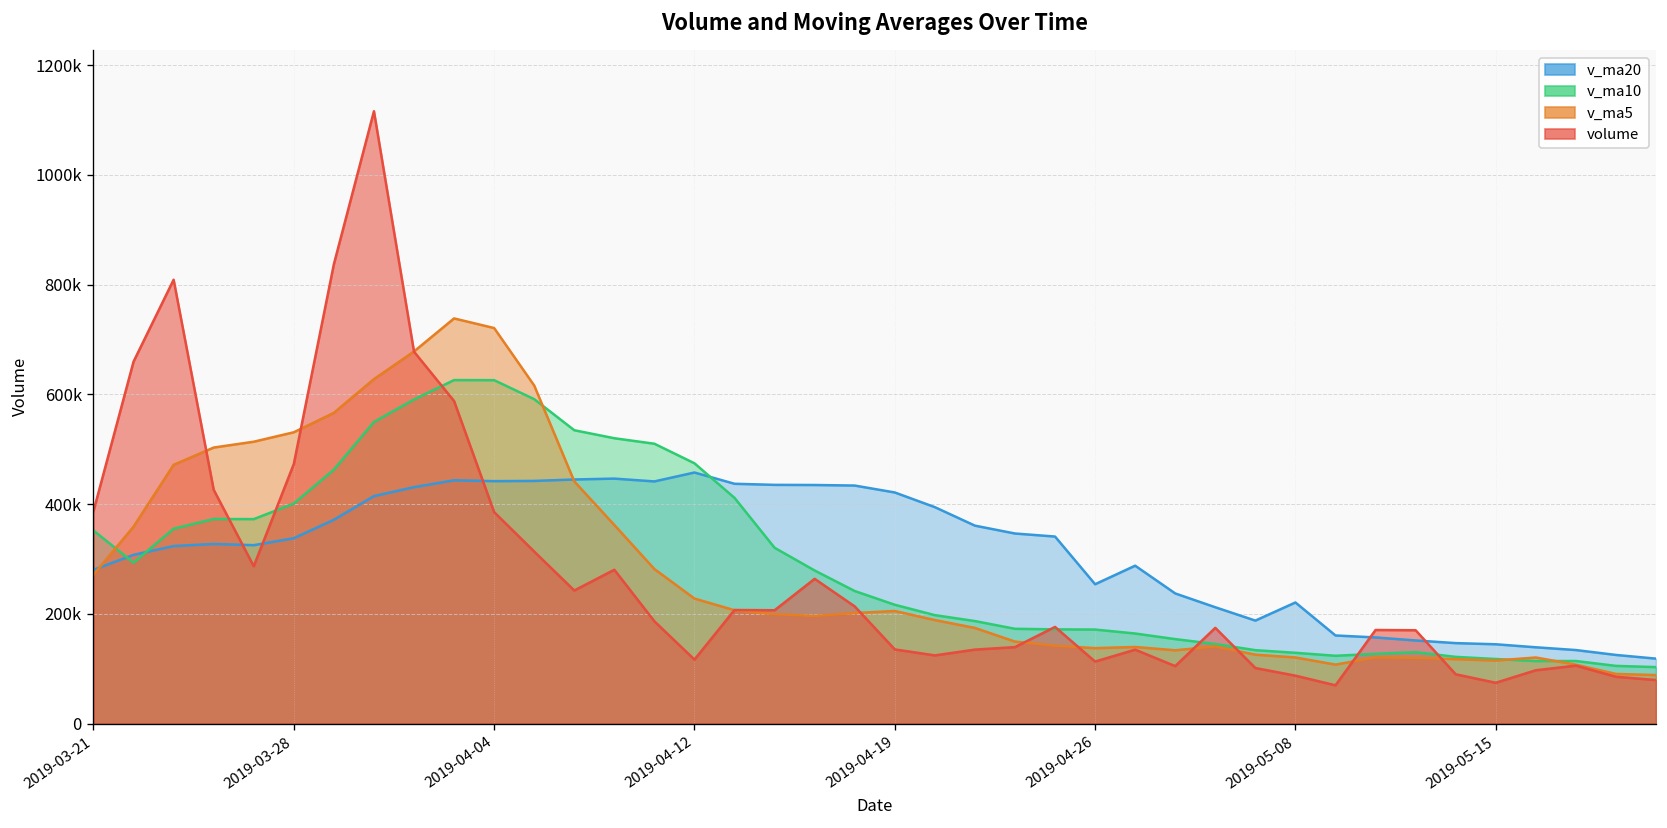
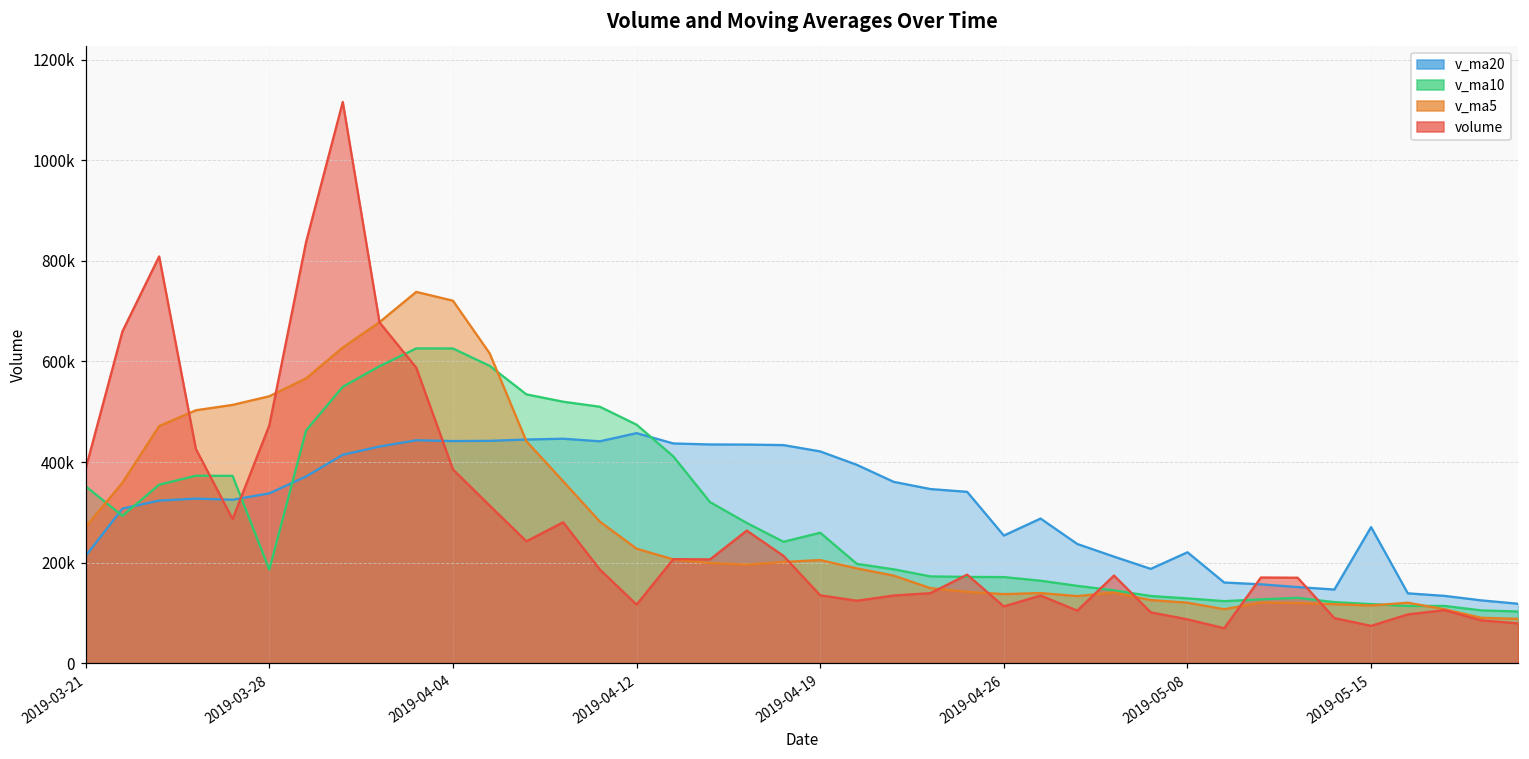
v_ma20, 2019-03-21: 280000 -> 210000
v_ma10, 2019-03-28: 400000 -> 190000
v_ma10, 2019-04-19: 220000 -> 260000
v_ma20, 2019-05-15: 140000 -> 270000
